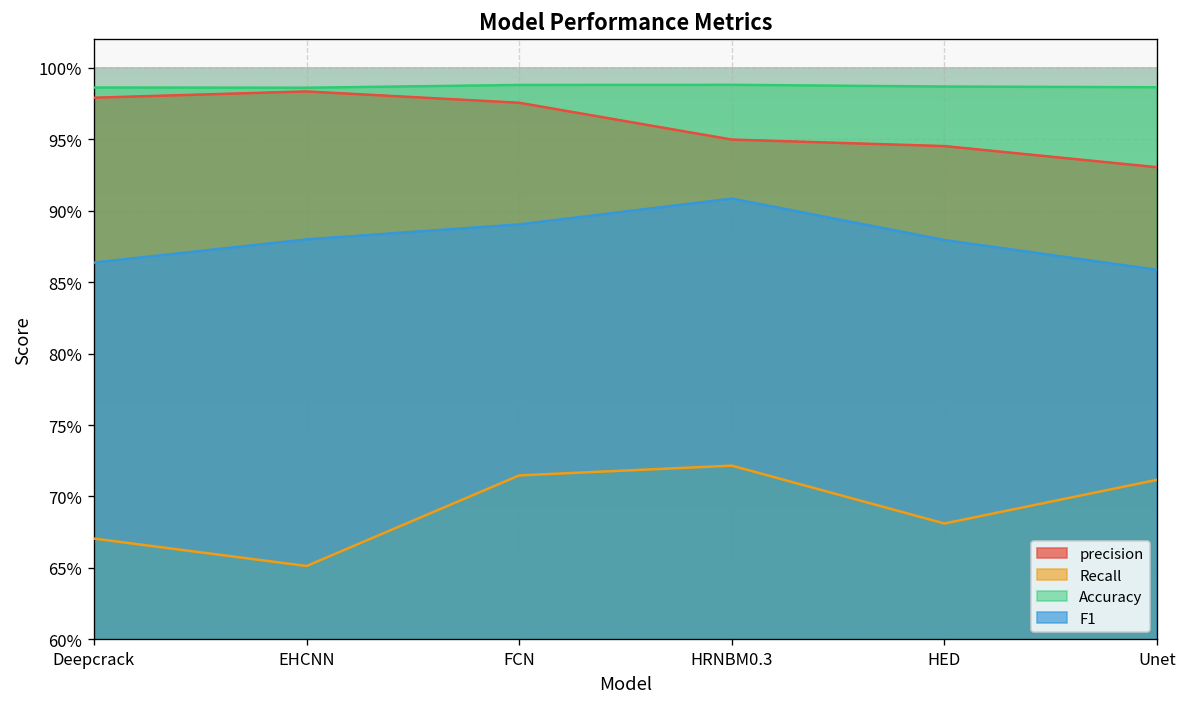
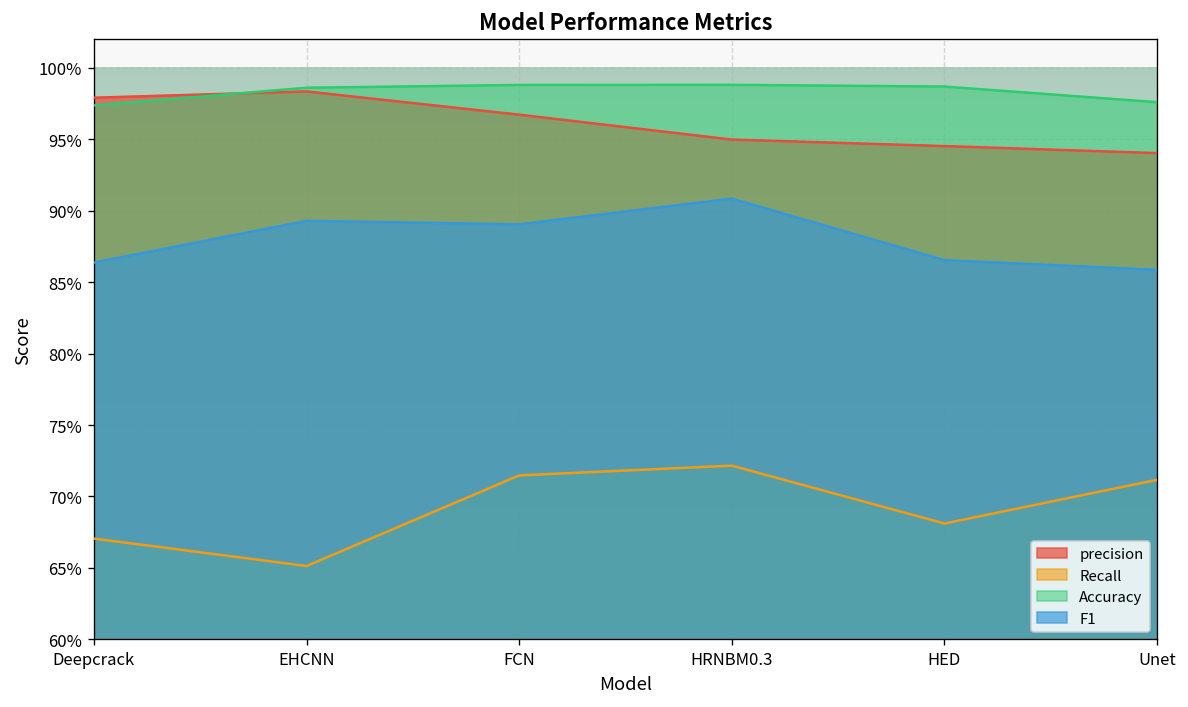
Accuracy, Deepcrack: 98.6% -> 97.4%
F1, EHCNN: 88.0% -> 89.3%
precision, FCN: 97.5% -> 96.7%
F1, HED: 87.9% -> 86.5%
precision, Unet: 93.0% -> 94.0%
Accuracy, Unet: 98.6% -> 97.6%
